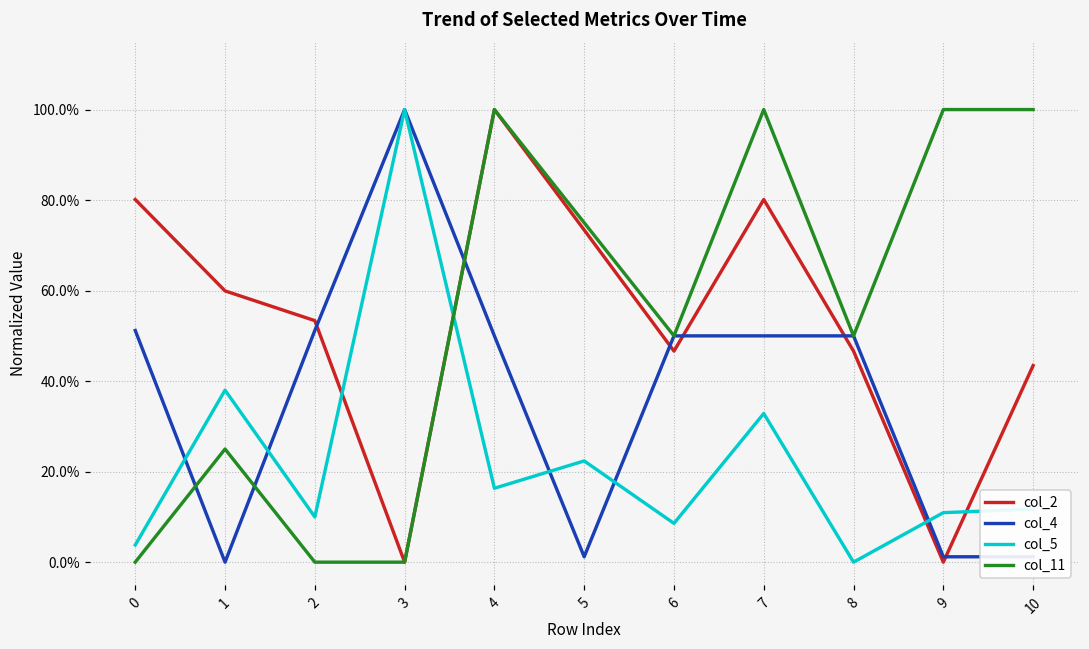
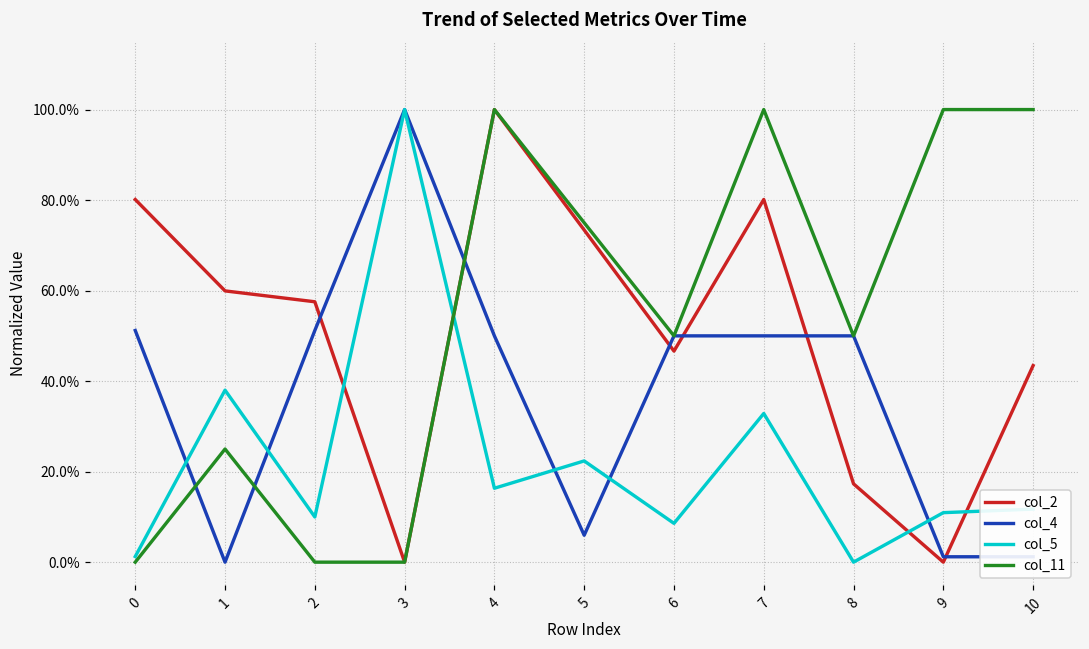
col_5, 0: 4% -> 1%
col_2, 2: 53% -> 58%
col_4, 5: 1% -> 6%
col_2, 8: 47% -> 17%
